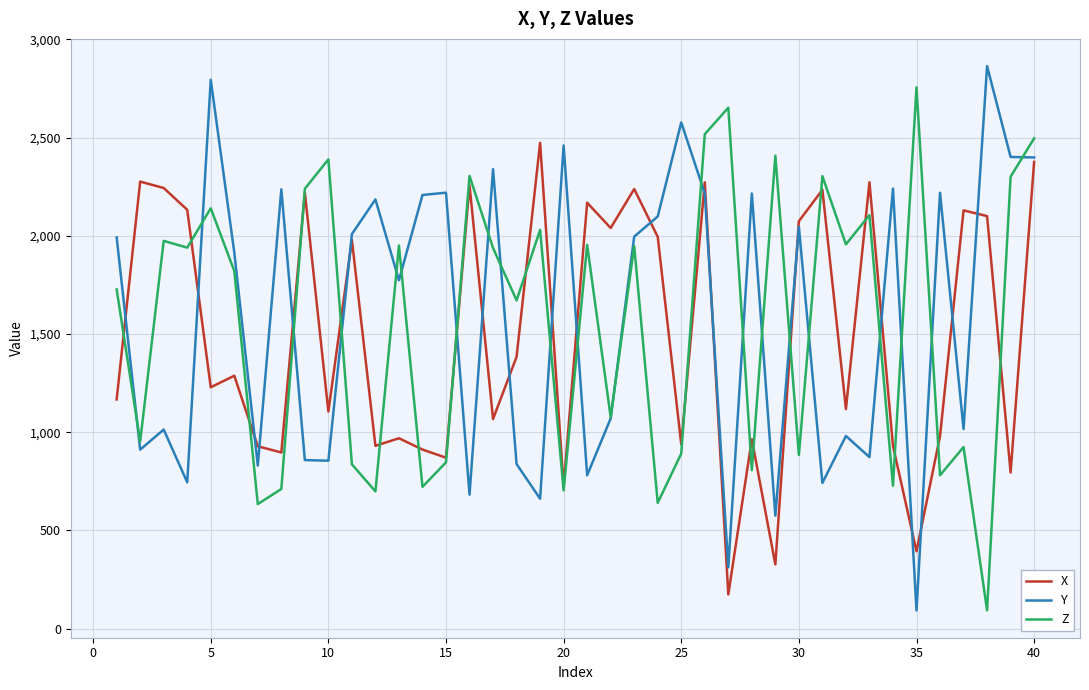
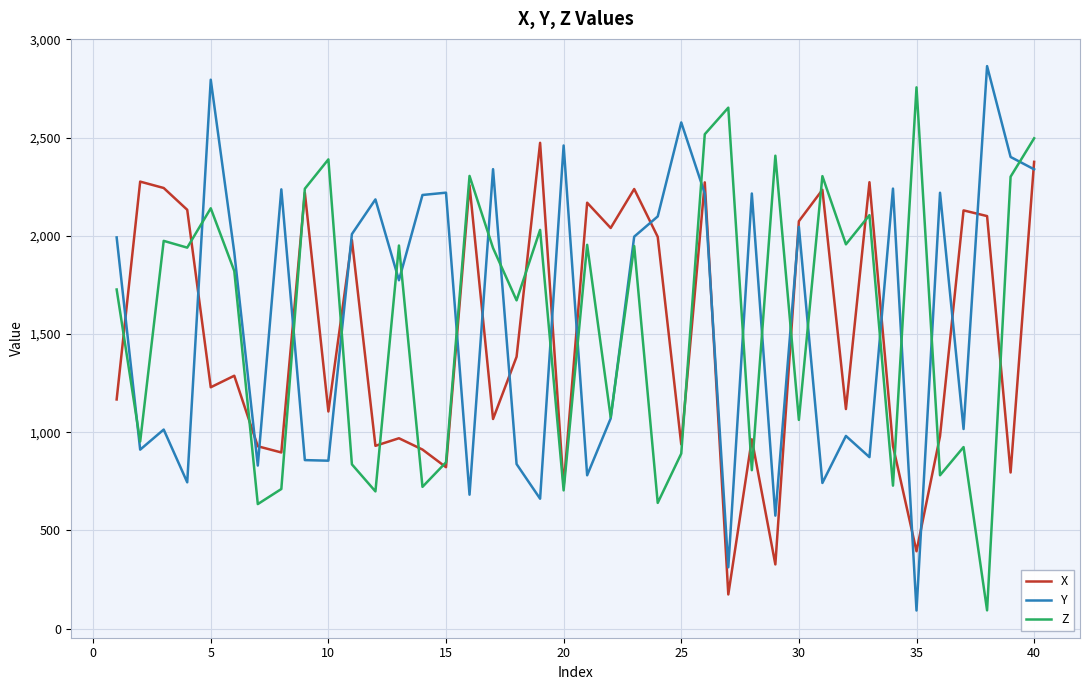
X, 15: 870 -> 820
Z, 30: 880 -> 1,060
Y, 40: 2,400 -> 2,340
